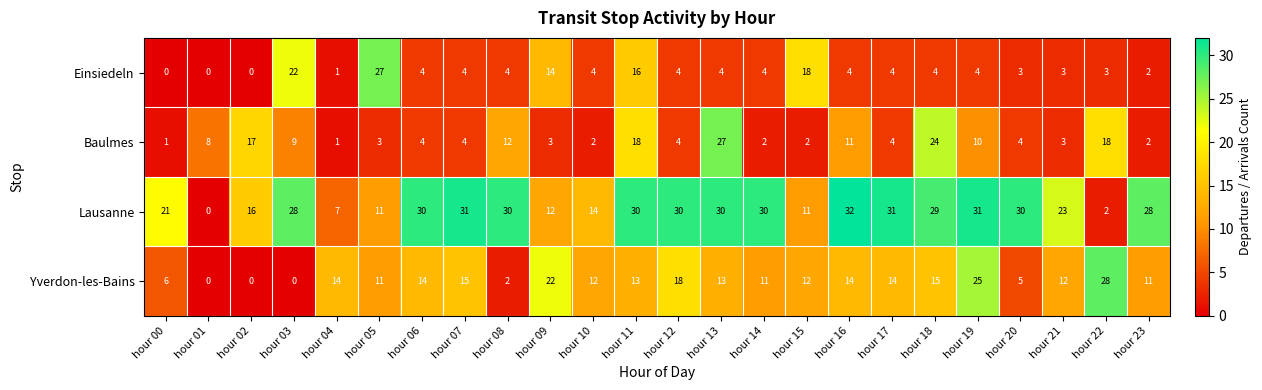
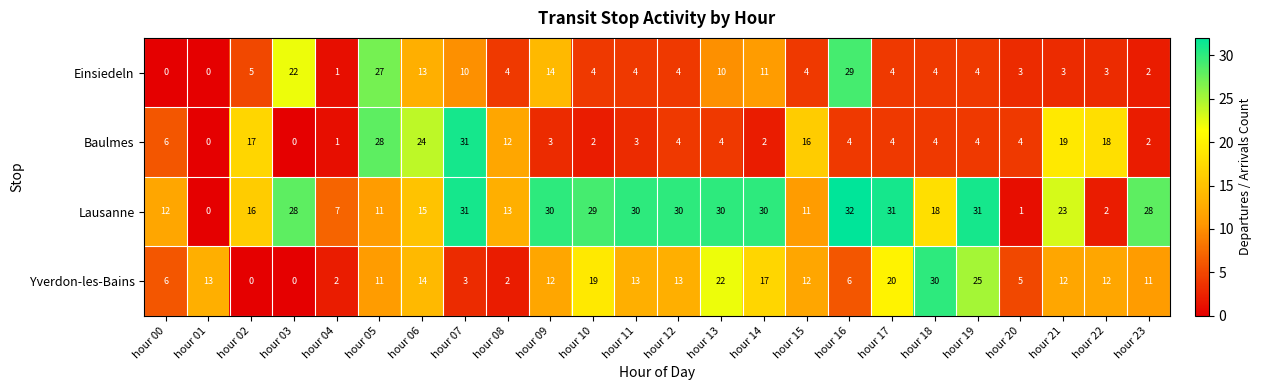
Einsiedeln, hour 02: 0 -> 5
Einsiedeln, hour 06: 4 -> 13
Einsiedeln, hour 07: 4 -> 10
Einsiedeln, hour 11: 16 -> 4
Einsiedeln, hour 13: 4 -> 10
Einsiedeln, hour 14: 4 -> 11
Einsiedeln, hour 15: 18 -> 4
Einsiedeln, hour 16: 4 -> 29
Baulmes, hour 00: 1 -> 6
Baulmes, hour 01: 8 -> 0
Baulmes, hour 03: 9 -> 0
Baulmes, hour 05: 3 -> 28
Baulmes, hour 06: 4 -> 24
Baulmes, hour 07: 4 -> 31
Baulmes, hour 11: 18 -> 3
Baulmes, hour 13: 27 -> 4
Baulmes, hour 15: 2 -> 16
Baulmes, hour 16: 11 -> 4
Baulmes, hour 18: 24 -> 4
Baulmes, hour 19: 10 -> 4
Baulmes, hour 21: 3 -> 19
Lausanne, hour 00: 21 -> 12
Lausanne, hour 06: 30 -> 15
Lausanne, hour 08: 30 -> 13
Lausanne, hour 09: 12 -> 30
Lausanne, hour 10: 14 -> 29
Lausanne, hour 18: 29 -> 18
Lausanne, hour 20: 30 -> 1
Yverdon-les-Bains, hour 01: 0 -> 13
Yverdon-les-Bains, hour 04: 14 -> 2
Yverdon-les-Bains, hour 07: 15 -> 3
Yverdon-les-Bains, hour 09: 22 -> 12
Yverdon-les-Bains, hour 10: 12 -> 19
Yverdon-les-Bains, hour 12: 18 -> 13
Yverdon-les-Bains, hour 13: 13 -> 22
Yverdon-les-Bains, hour 14: 11 -> 17
Yverdon-les-Bains, hour 16: 14 -> 6
Yverdon-les-Bains, hour 17: 14 -> 20
Yverdon-les-Bains, hour 18: 15 -> 30
Yverdon-les-Bains, hour 22: 28 -> 12
